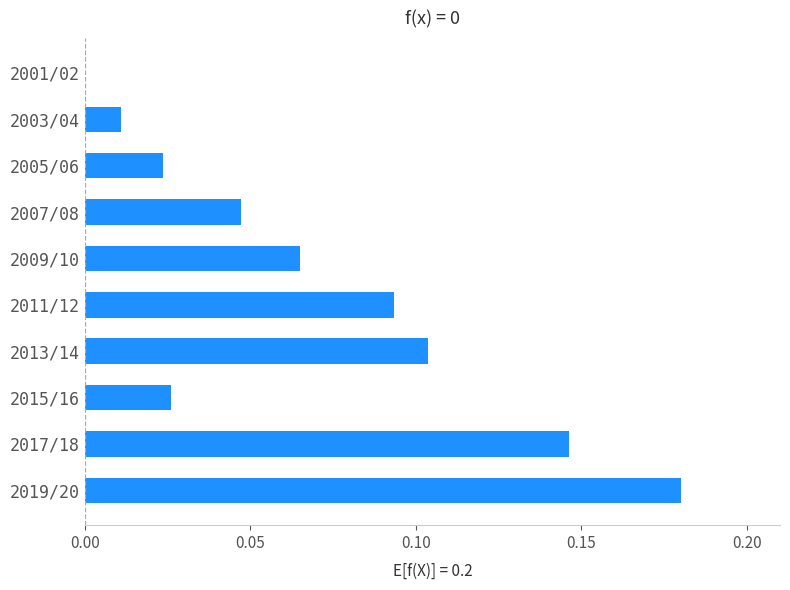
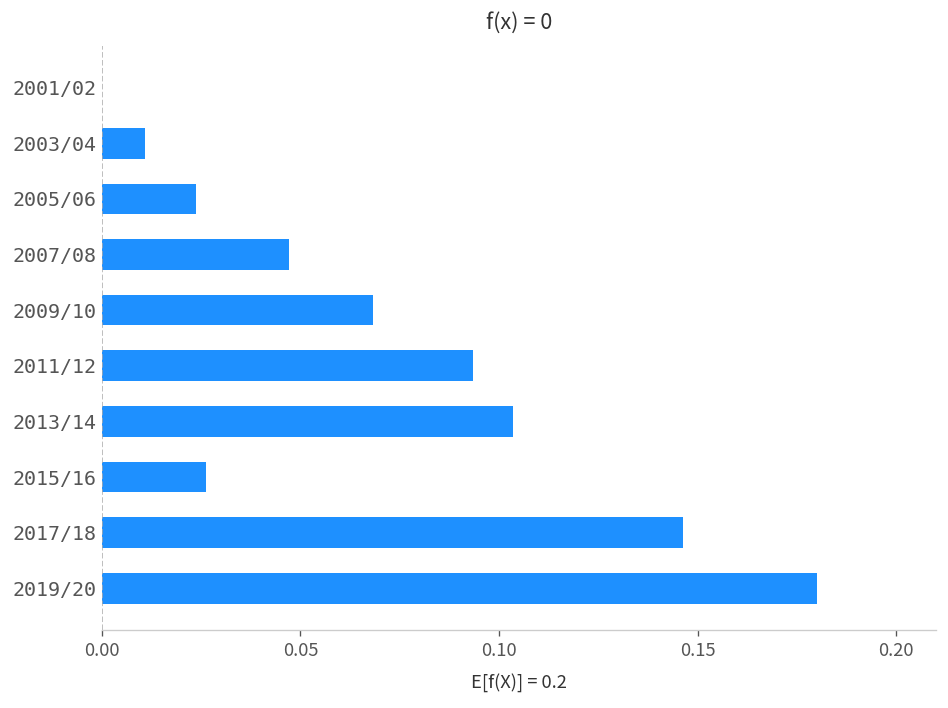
2009/10: 0.065 -> 0.068
